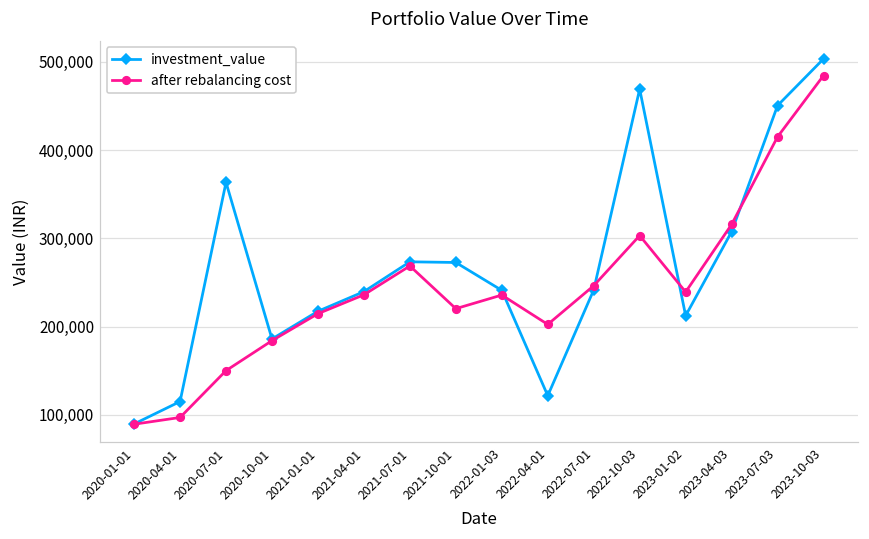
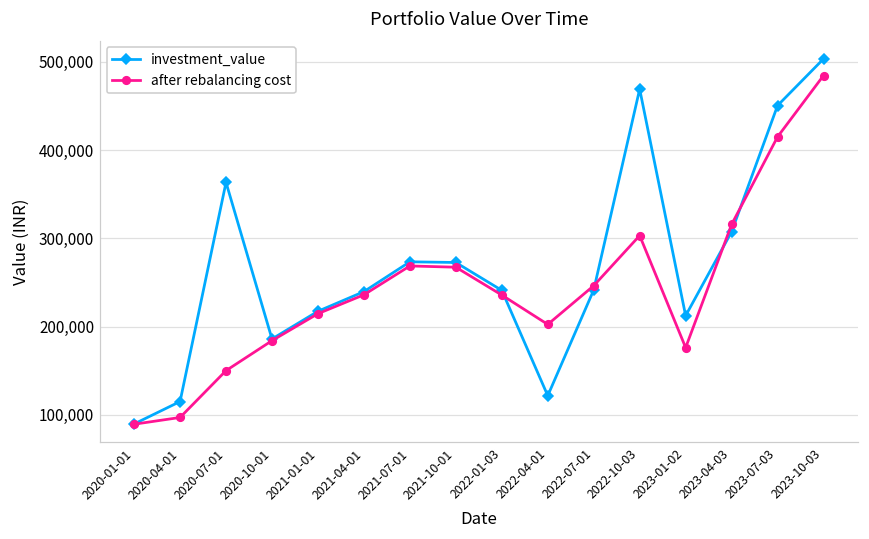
after rebalancing cost, 2021-10-01: 220,000 -> 270,000
after rebalancing cost, 2023-01-02: 240,000 -> 180,000
